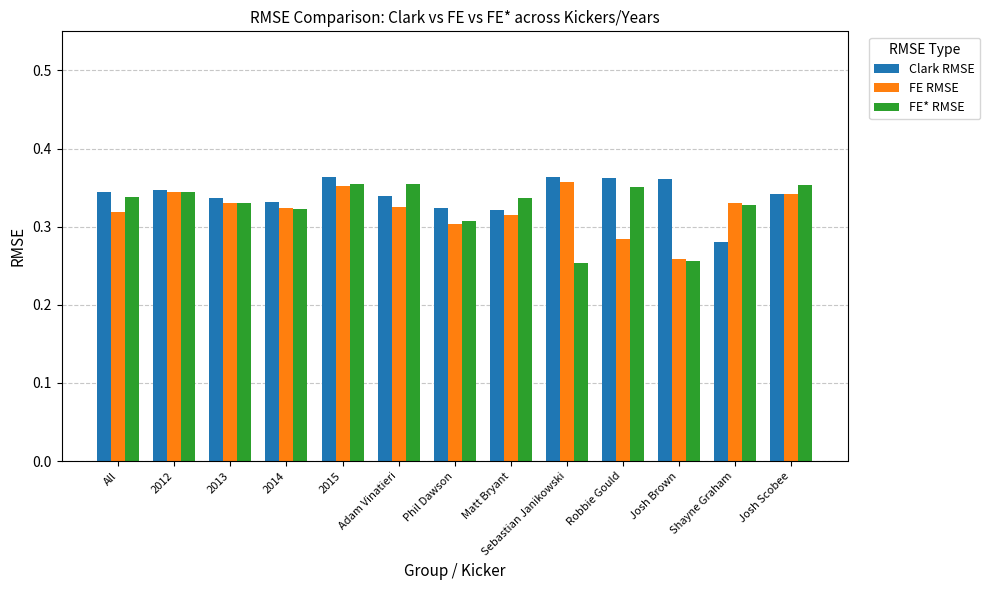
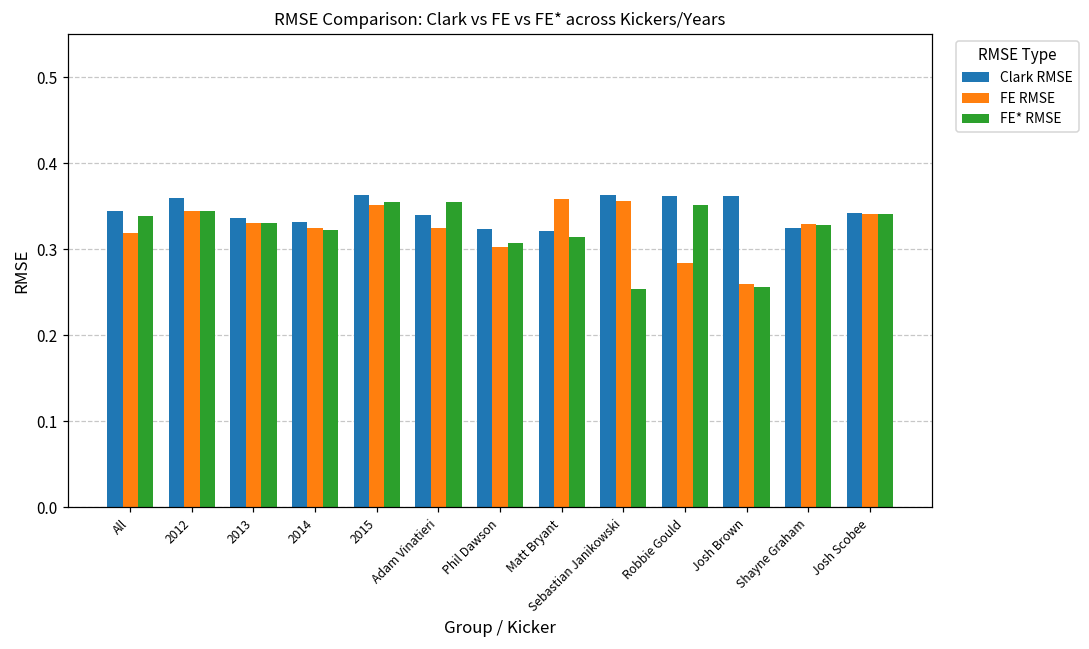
Clark RMSE, 2012: 0.35 -> 0.36
FE RMSE, Matt Bryant: 0.31 -> 0.36
FE* RMSE, Matt Bryant: 0.34 -> 0.31
Clark RMSE, Shayne Graham: 0.28 -> 0.32
FE* RMSE, Josh Scobee: 0.35 -> 0.34
